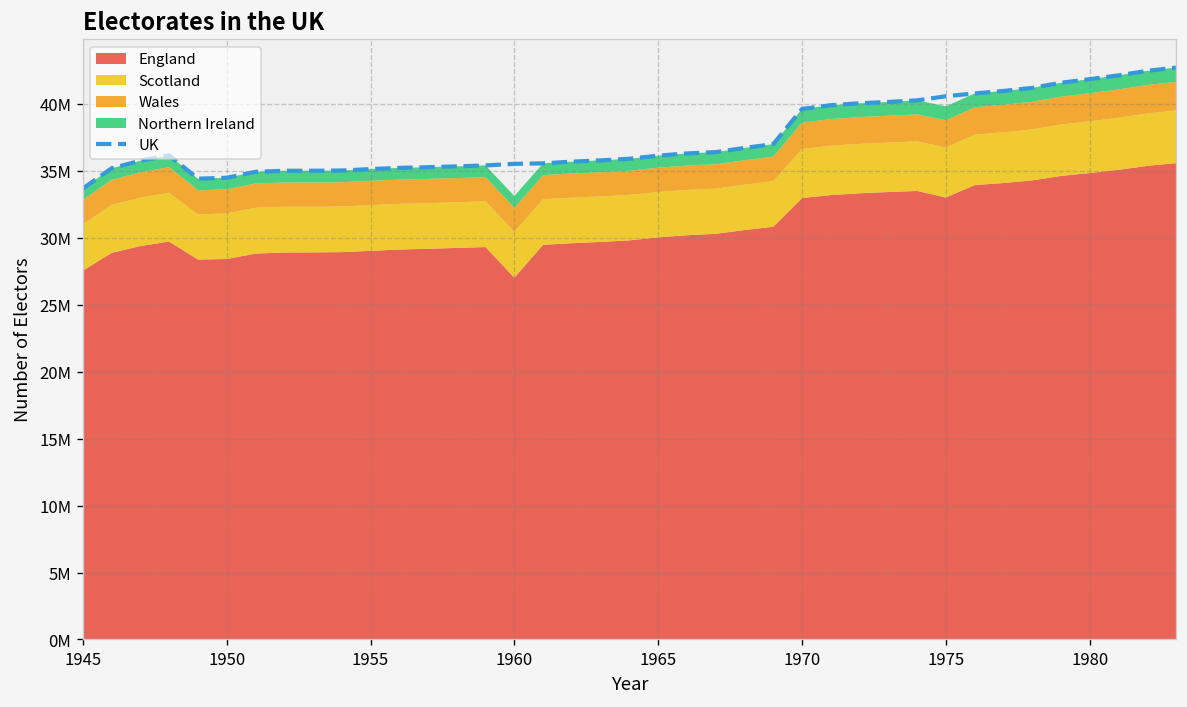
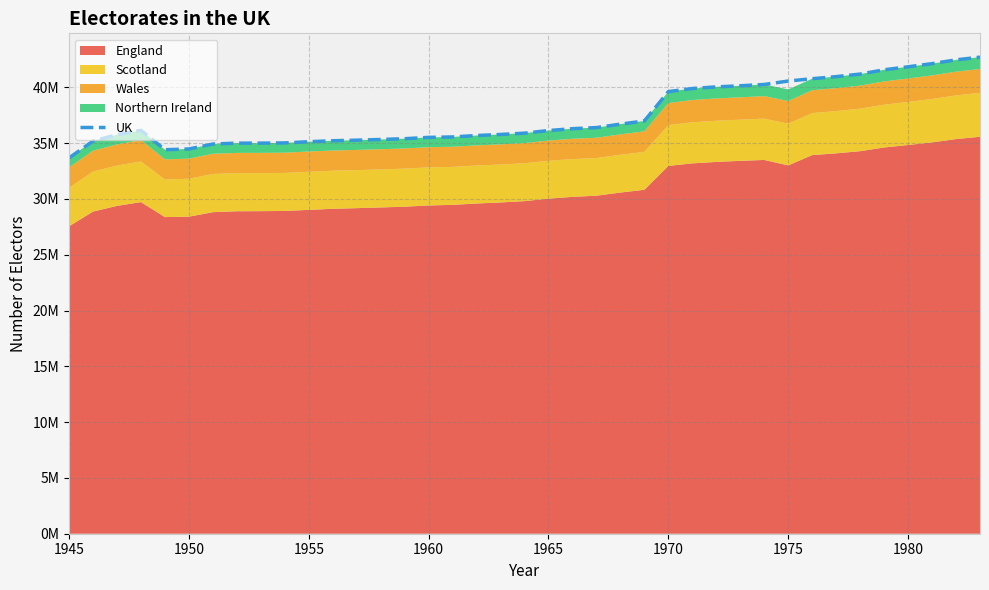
England, 1960: 27000000 -> 29400000
